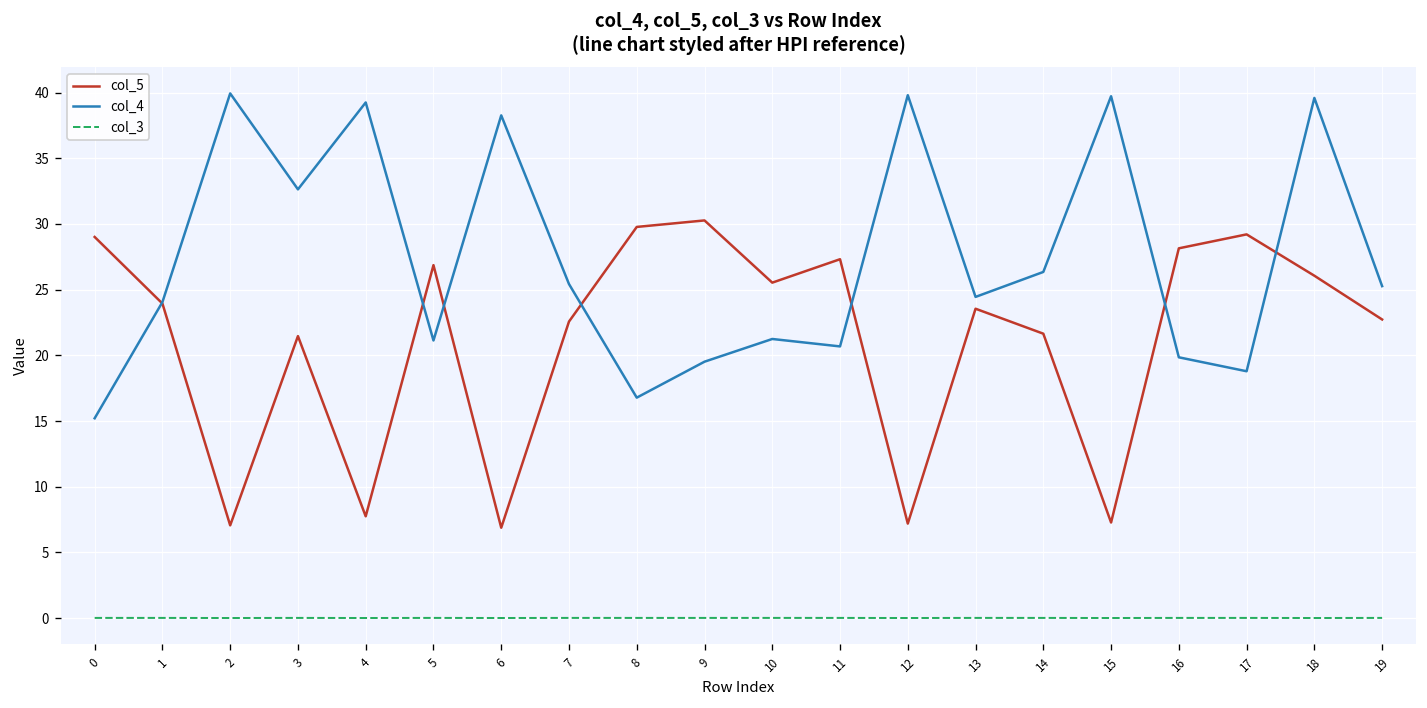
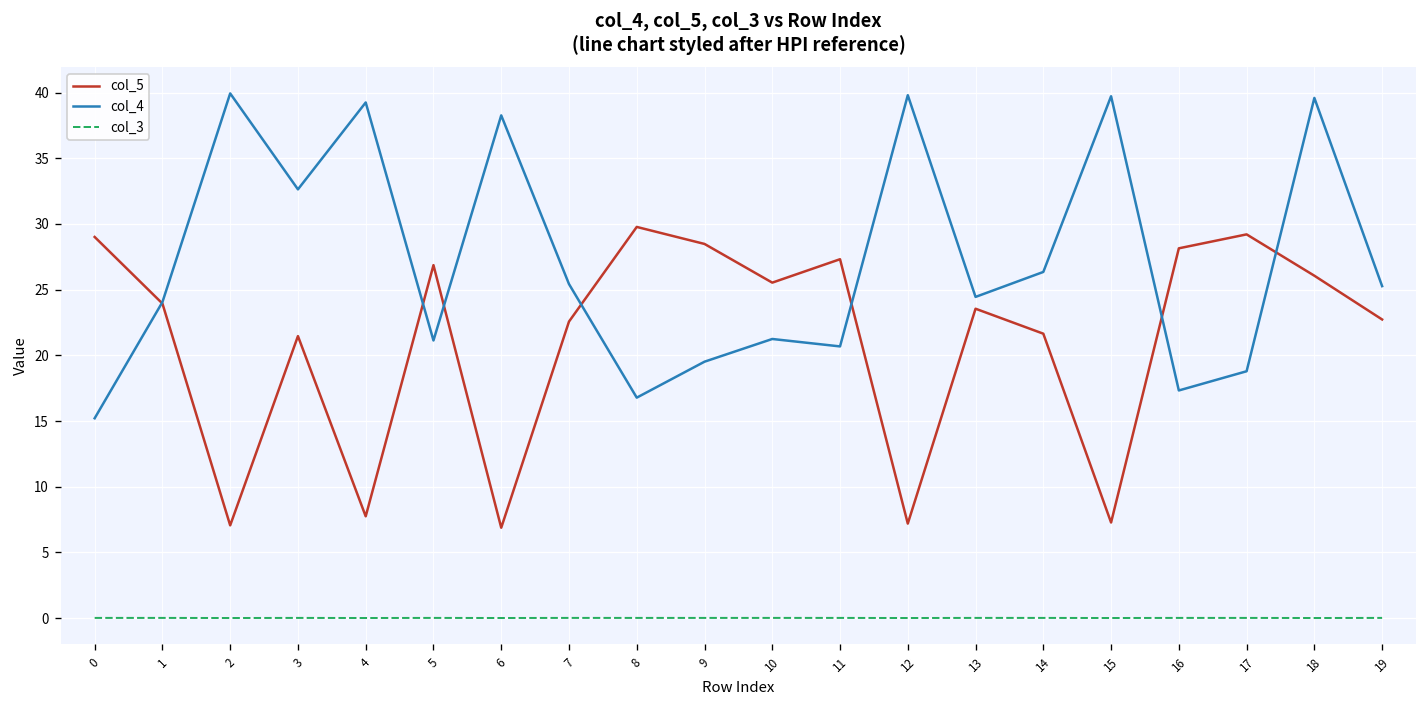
col_5, 9: 30.3 -> 28.5
col_4, 16: 19.9 -> 17.3
